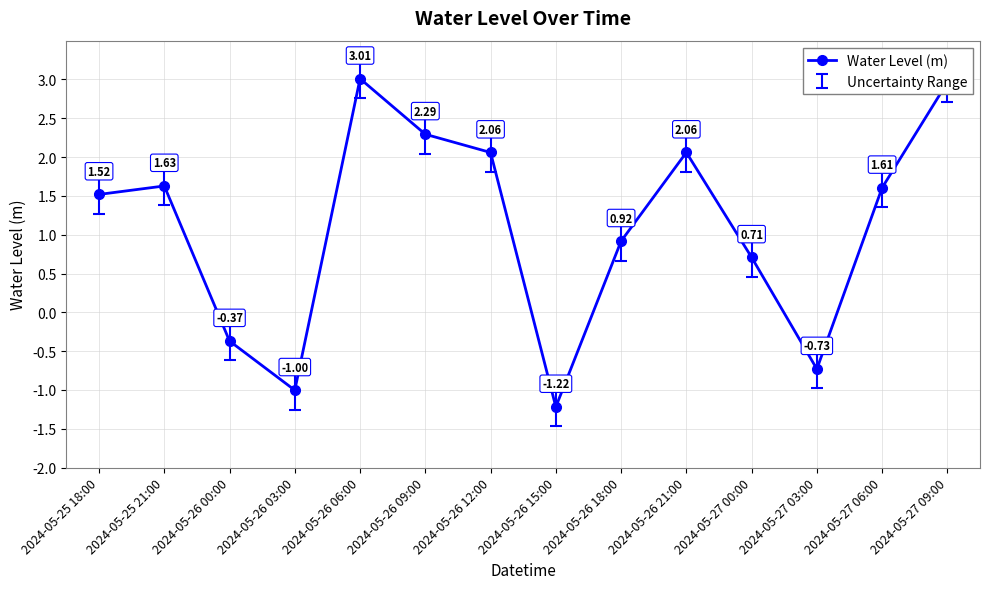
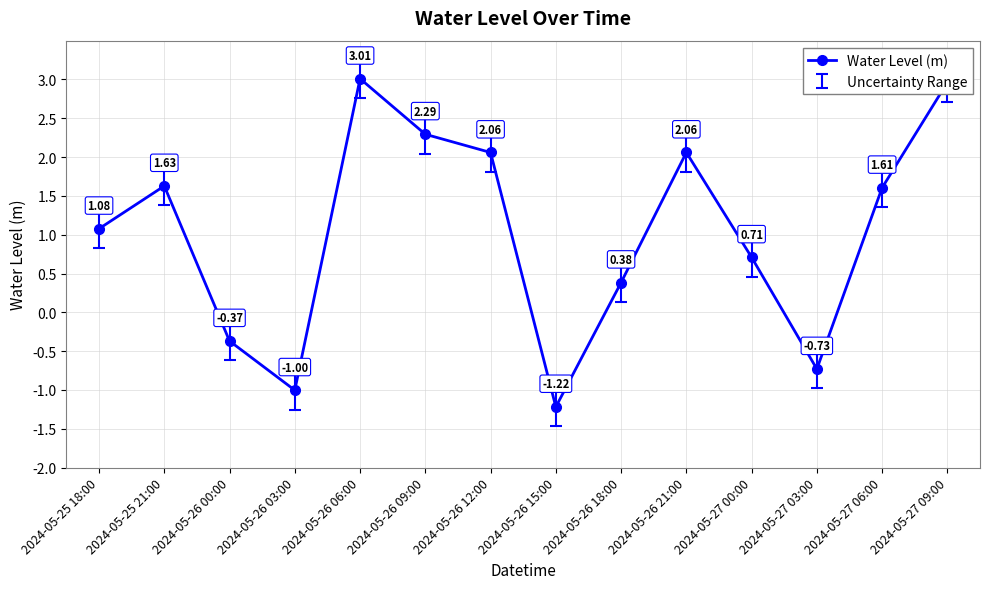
Water Level (m), 2024-05-25 18:00: 1.52 -> 1.08
Water Level (m), 2024-05-26 18:00: 0.92 -> 0.38
